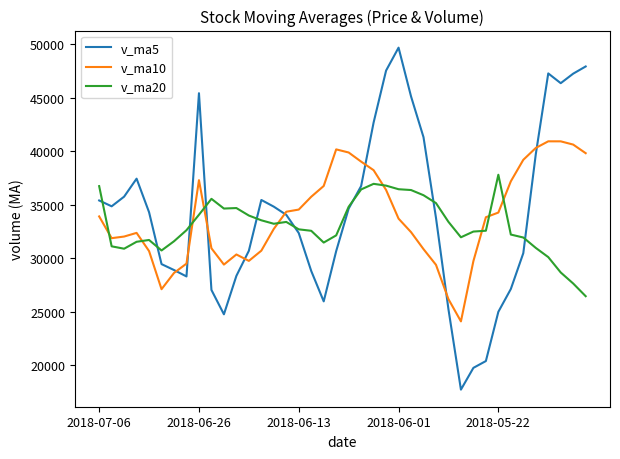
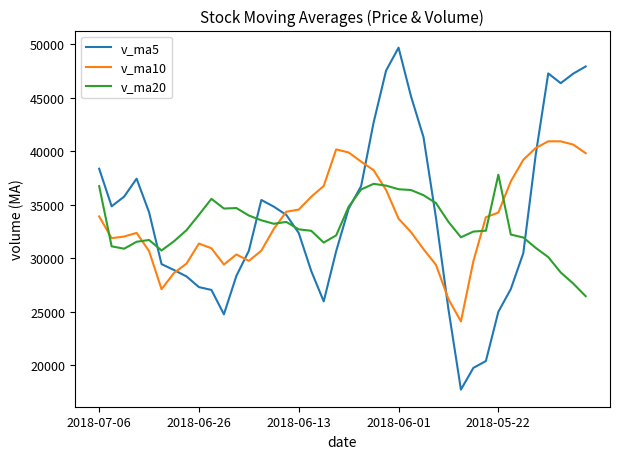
v_ma5, 2018-07-06: 35400 -> 38400
v_ma5, 2018-06-26: 45400 -> 27300
v_ma10, 2018-06-26: 37300 -> 31400
